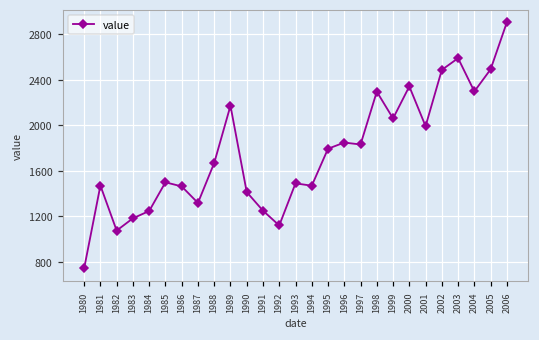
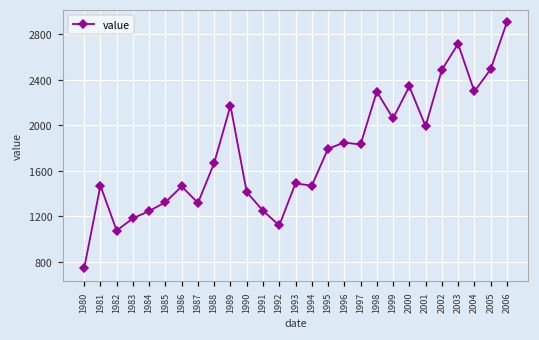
1985: 1500 -> 1330
2003: 2590 -> 2720
